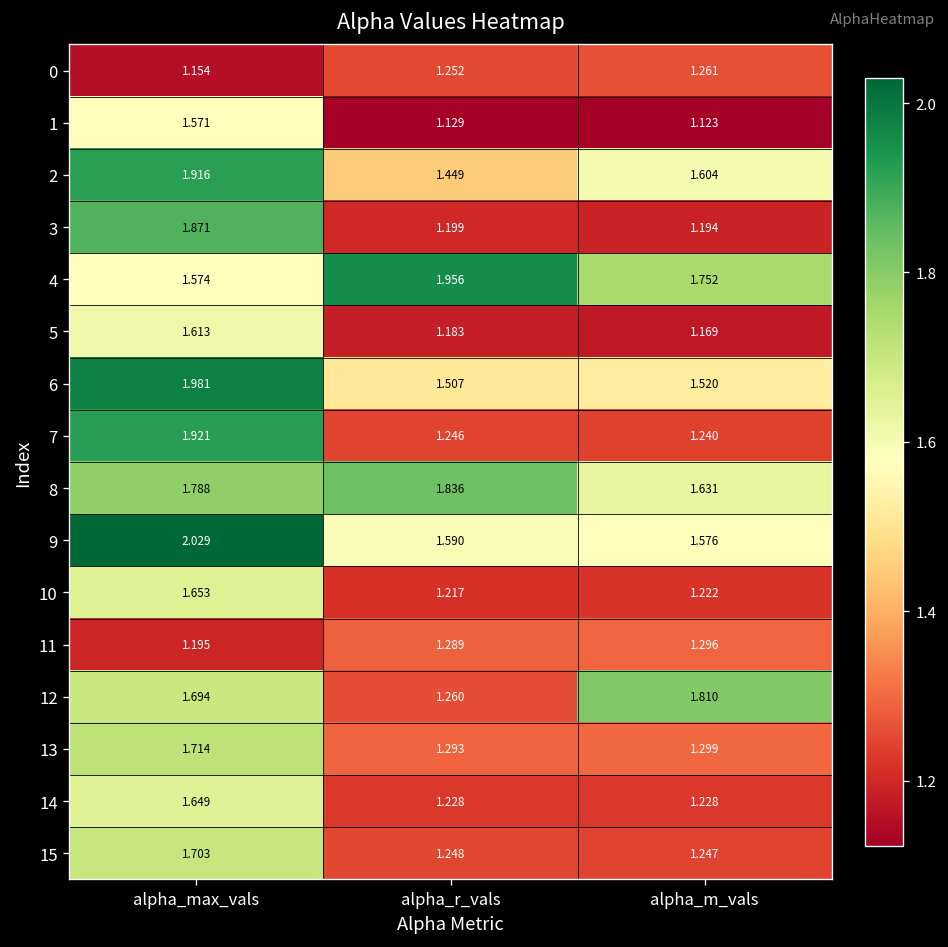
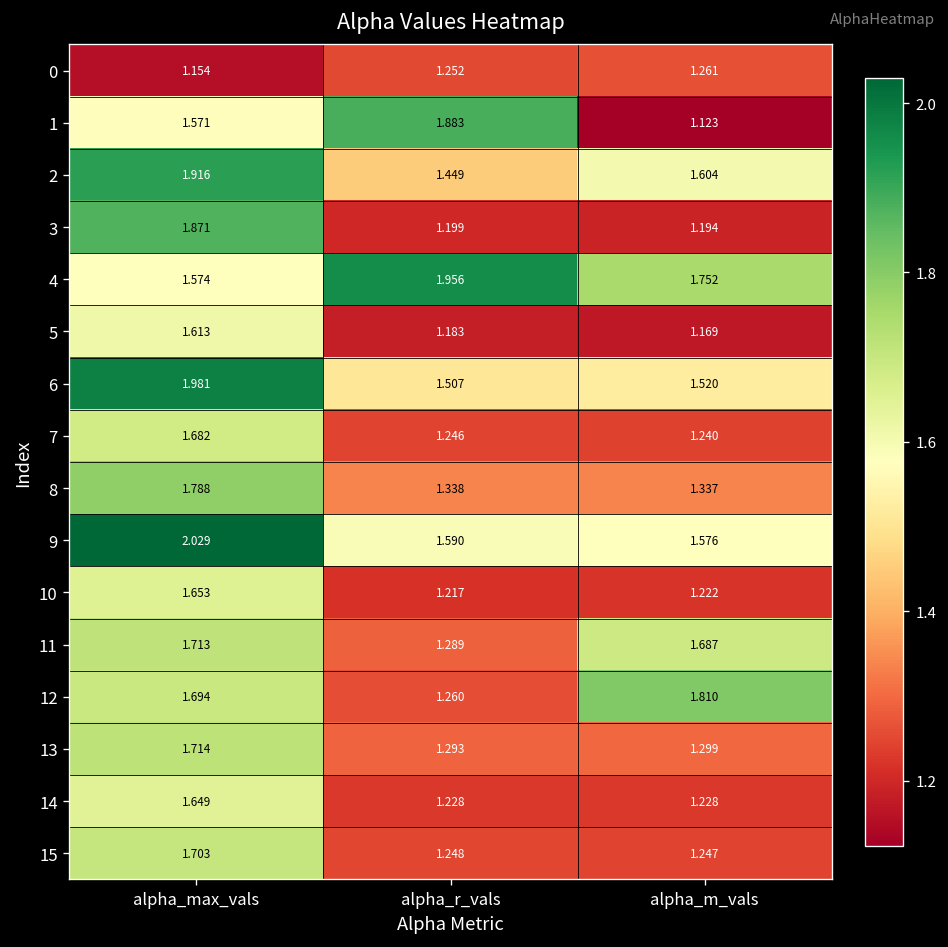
1, alpha_r_vals: 1.129 -> 1.883
7, alpha_max_vals: 1.921 -> 1.682
8, alpha_r_vals: 1.836 -> 1.338
8, alpha_m_vals: 1.631 -> 1.337
11, alpha_max_vals: 1.195 -> 1.713
11, alpha_m_vals: 1.296 -> 1.687
